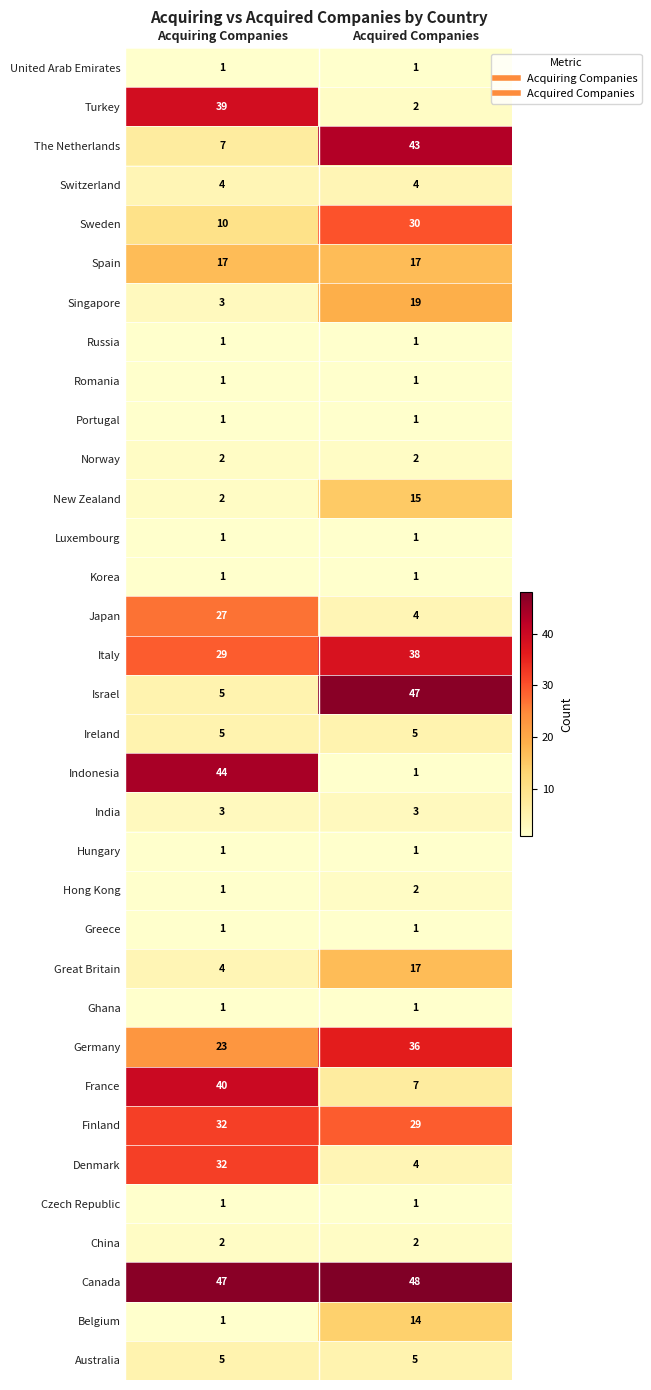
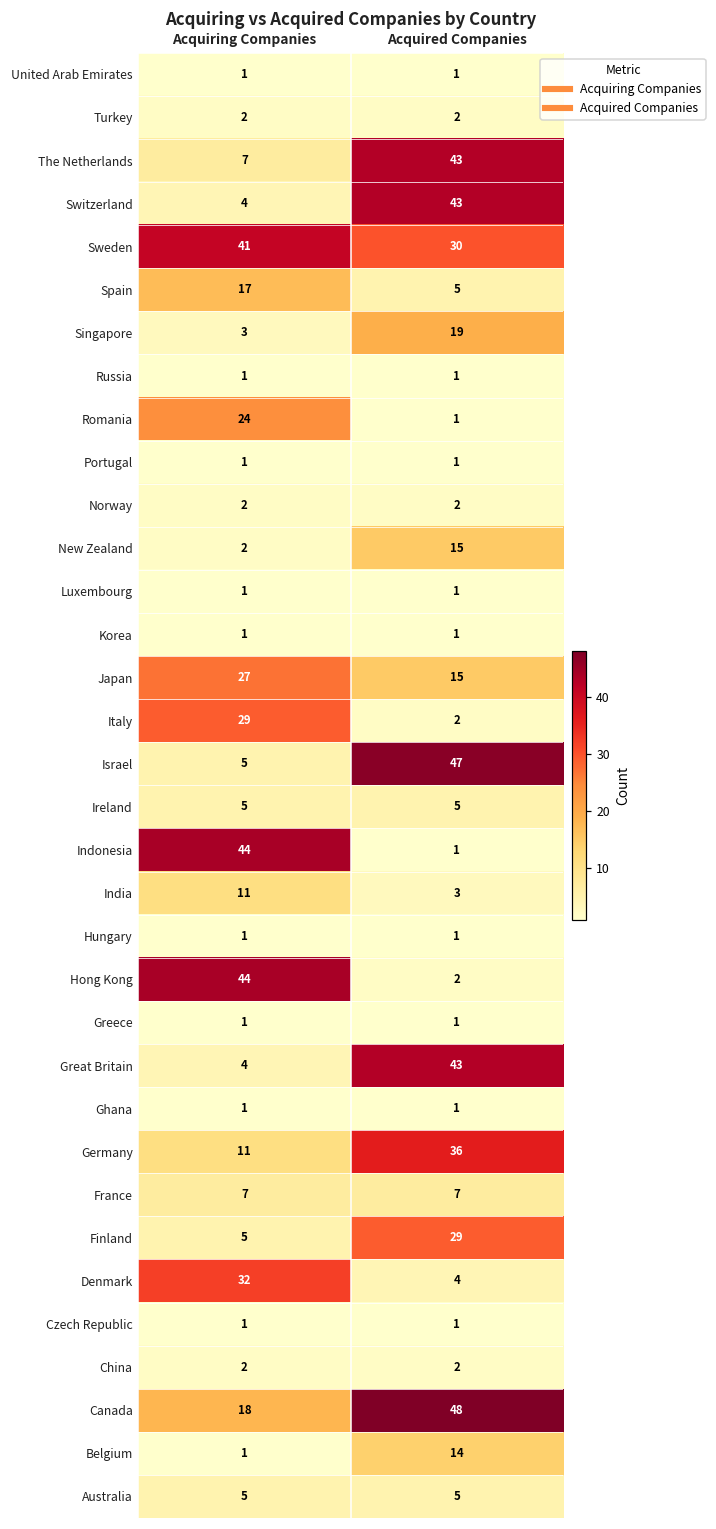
Turkey, Acquiring Companies: 39 -> 2
Switzerland, Acquired Companies: 4 -> 43
Sweden, Acquiring Companies: 10 -> 41
Spain, Acquired Companies: 17 -> 5
Romania, Acquiring Companies: 1 -> 24
Japan, Acquired Companies: 4 -> 15
Italy, Acquired Companies: 38 -> 2
India, Acquiring Companies: 3 -> 11
Hong Kong, Acquiring Companies: 1 -> 44
Great Britain, Acquired Companies: 17 -> 43
Germany, Acquiring Companies: 23 -> 11
France, Acquiring Companies: 40 -> 7
Finland, Acquiring Companies: 32 -> 5
Canada, Acquiring Companies: 47 -> 18
